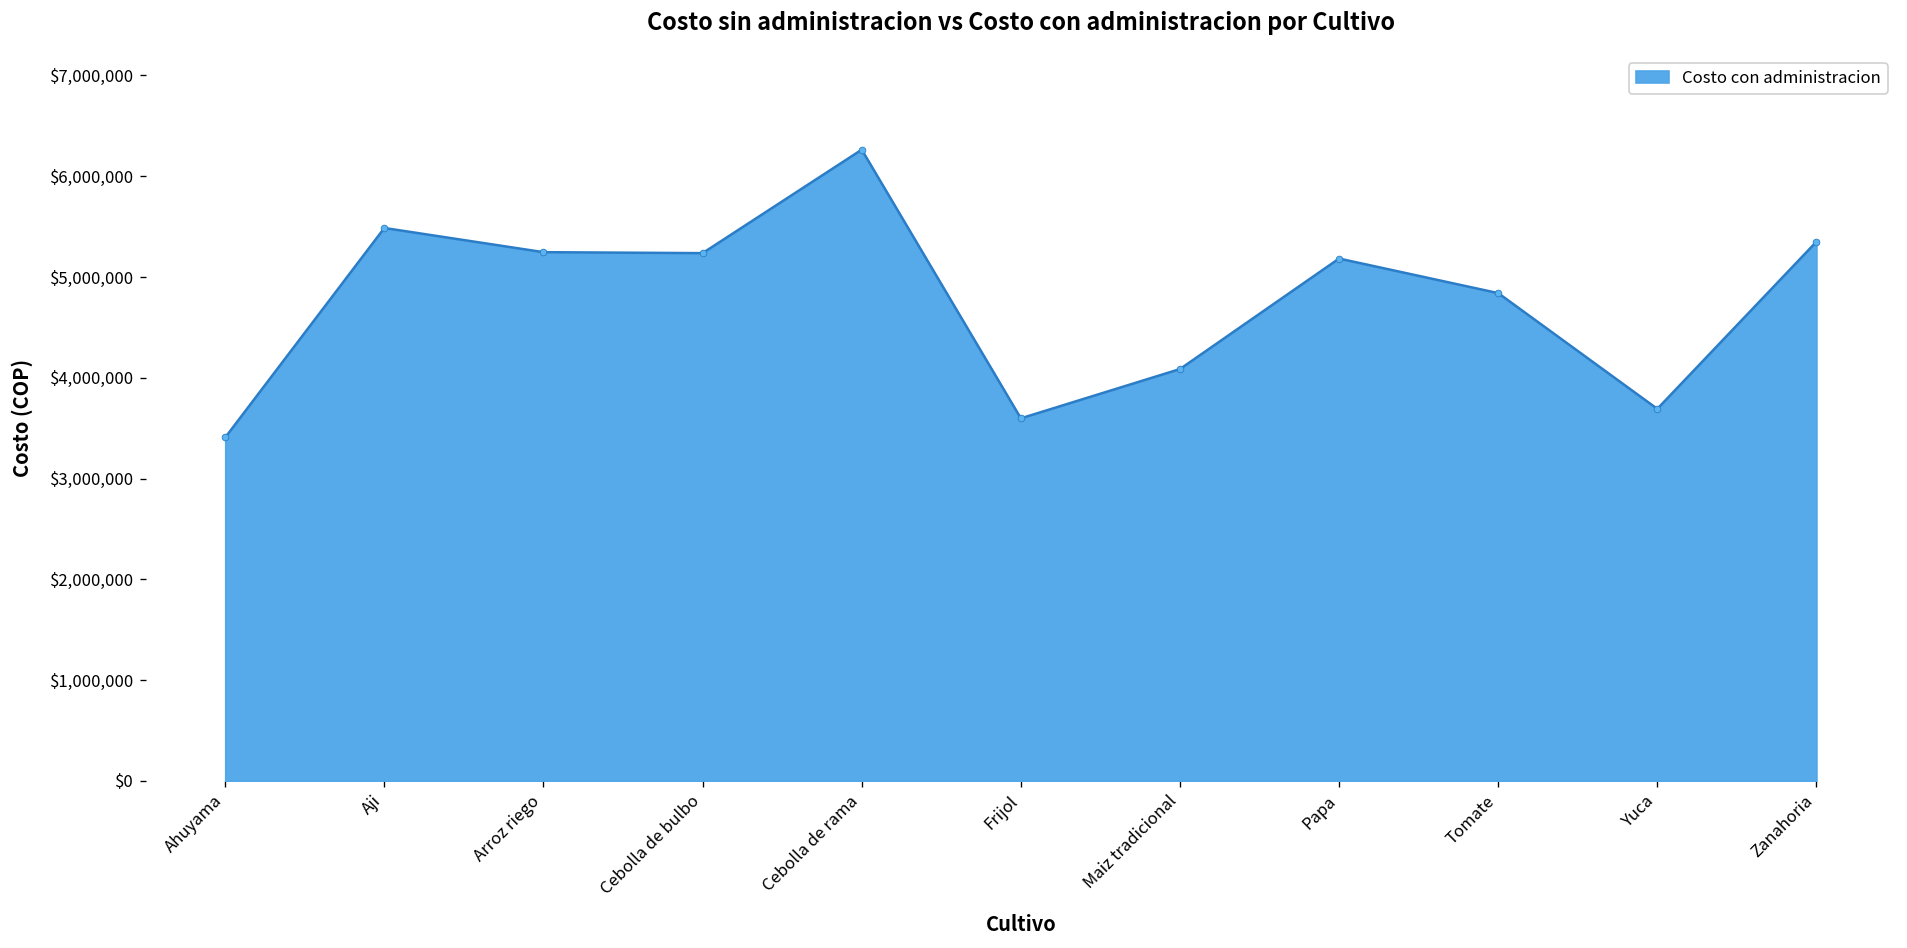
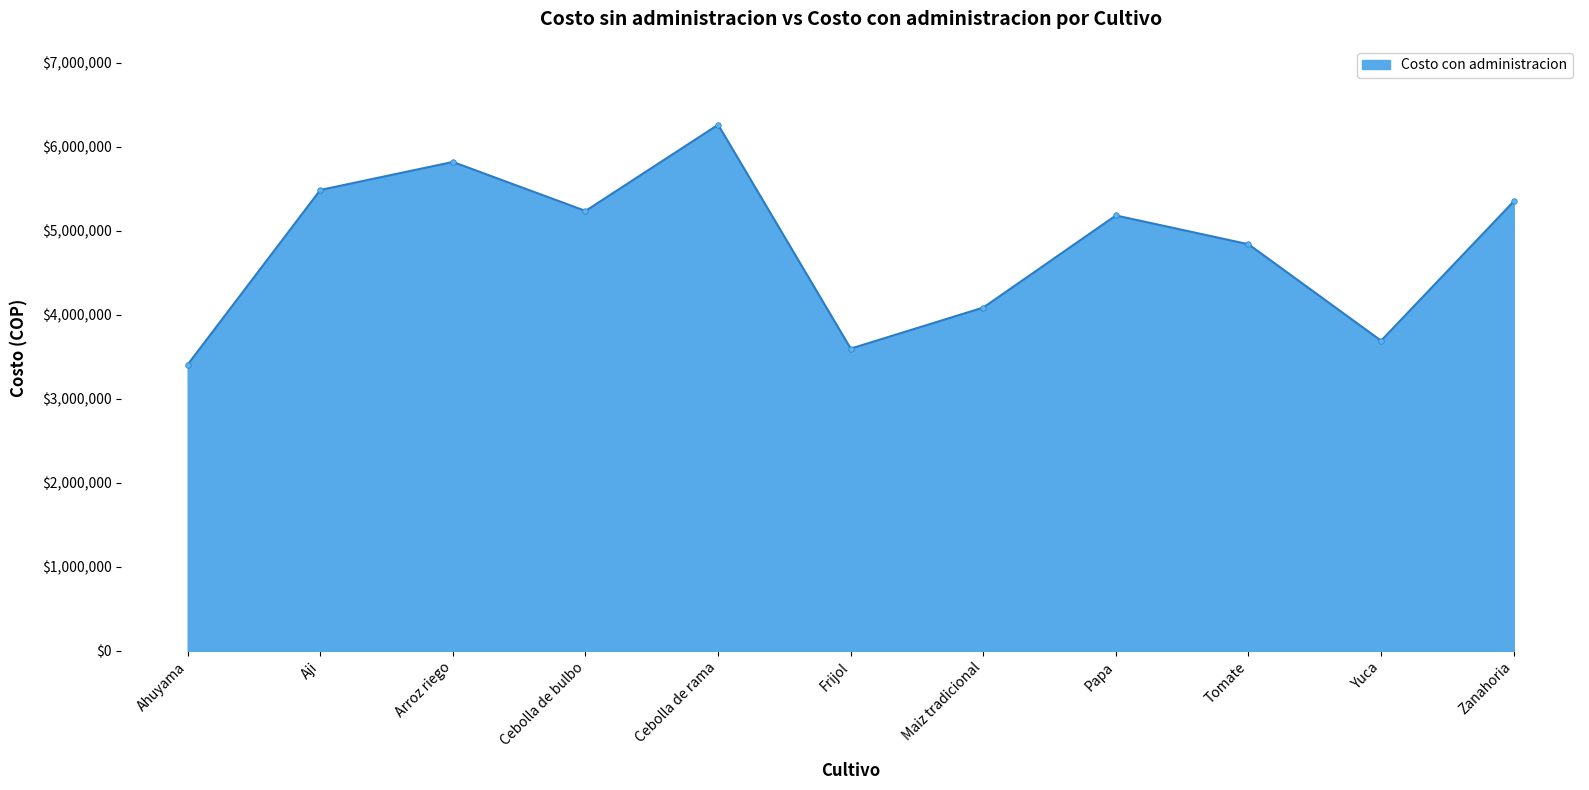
Arroz riego: $5,200,000 -> $5,800,000
